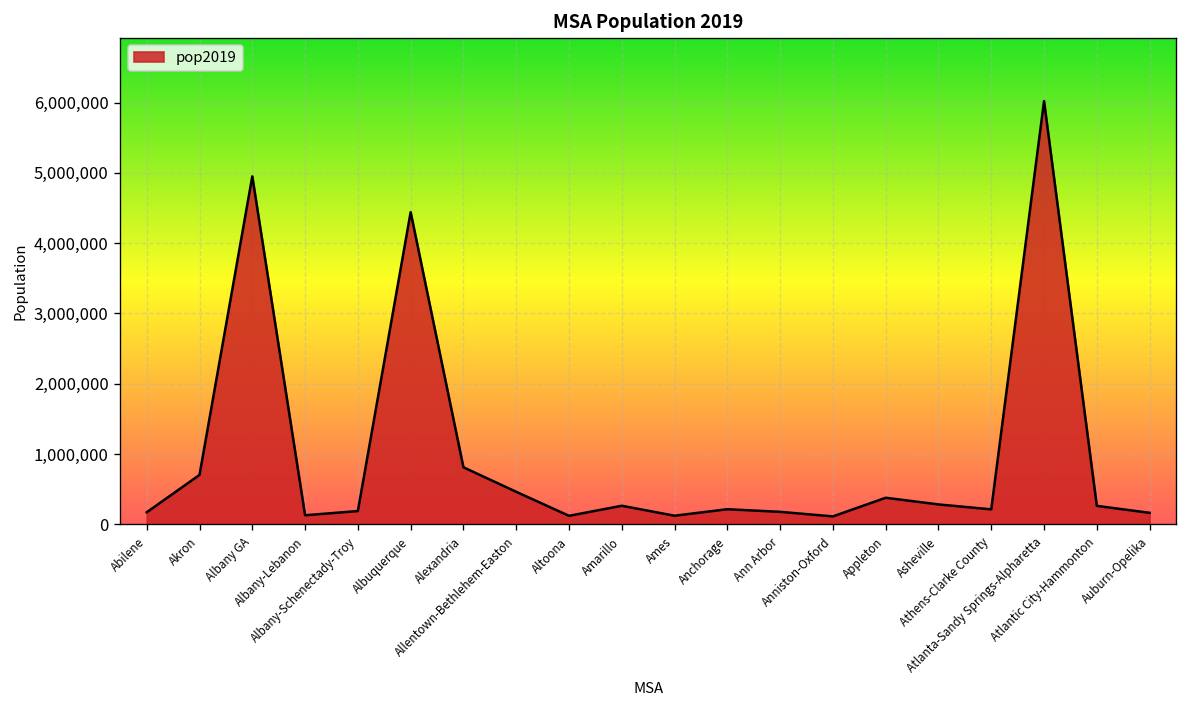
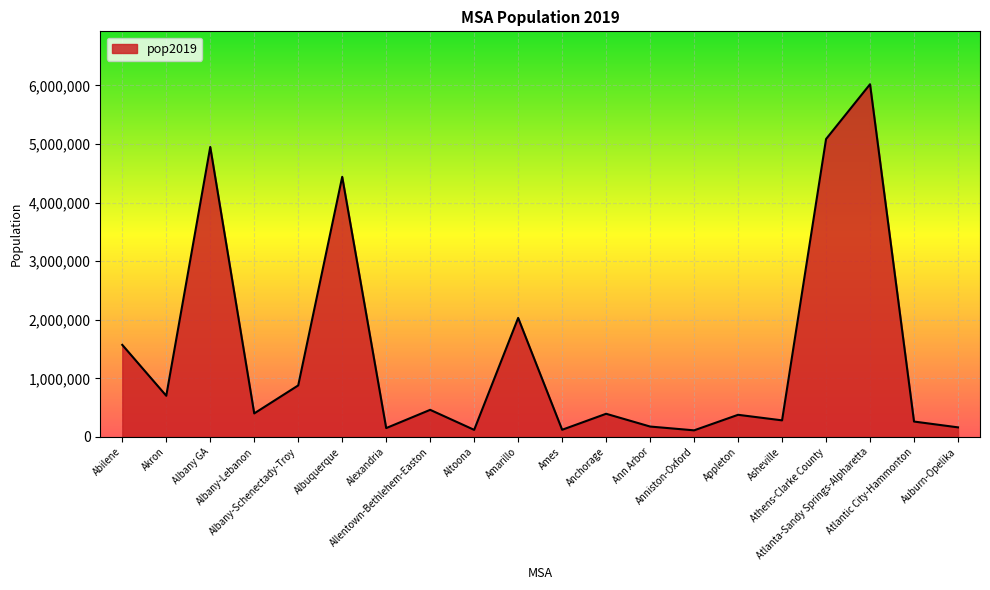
Abilene: 200,000 -> 1,600,000
Albany-Lebanon: 100,000 -> 400,000
Albany-Schenectady-Troy: 200,000 -> 900,000
Alexandria: 800,000 -> 200,000
Amarillo: 300,000 -> 2,000,000
Anchorage: 200,000 -> 400,000
Athens-Clarke County: 200,000 -> 5,100,000
